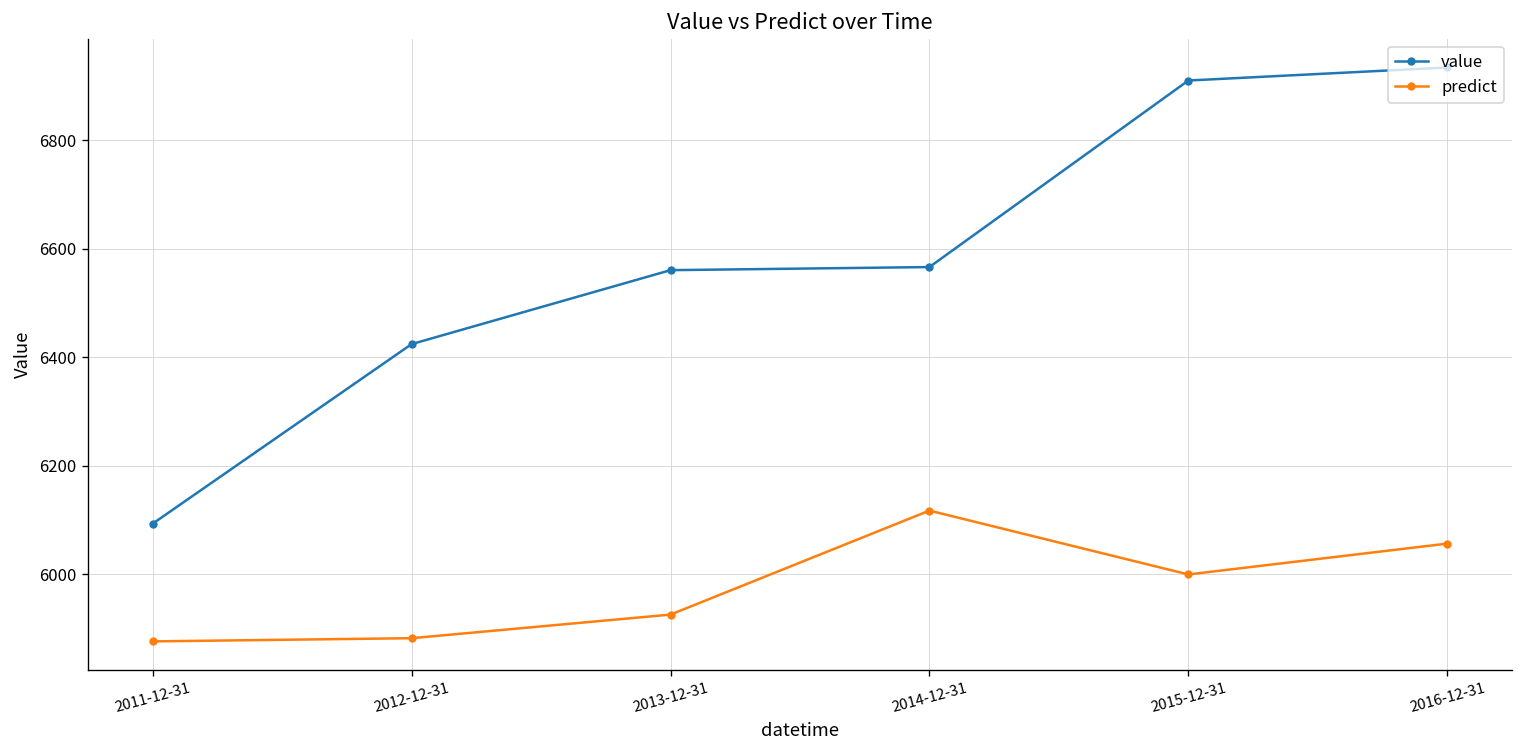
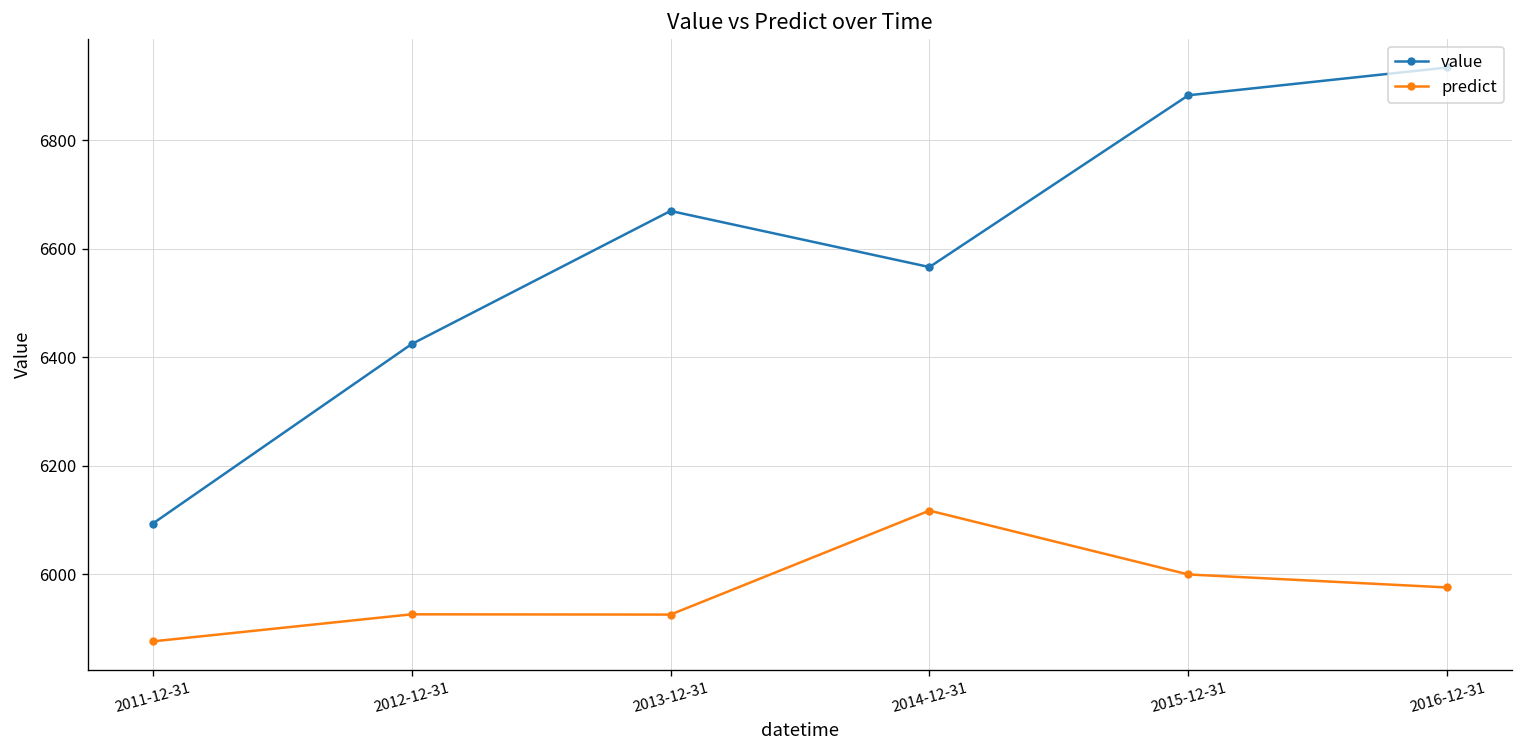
predict, 2012-12-31: 5880 -> 5930
value, 2013-12-31: 6560 -> 6670
value, 2015-12-31: 6910 -> 6880
predict, 2016-12-31: 6060 -> 5980
